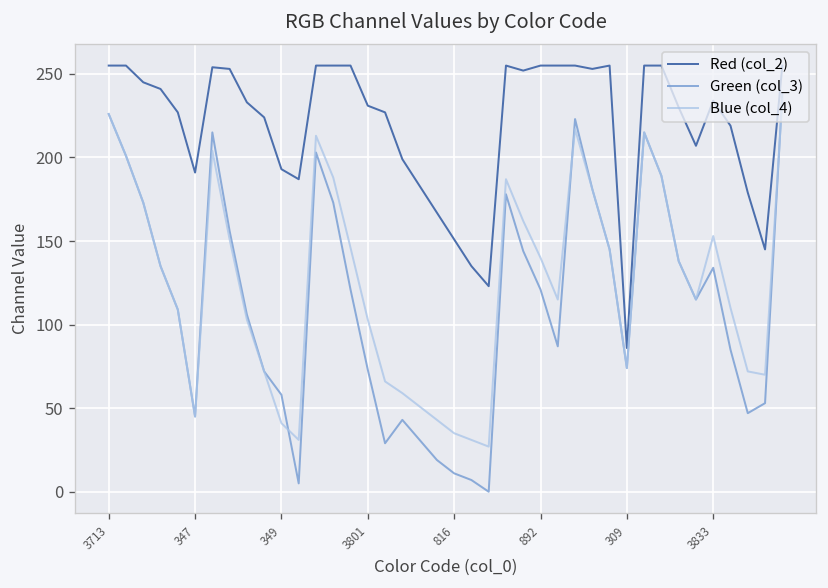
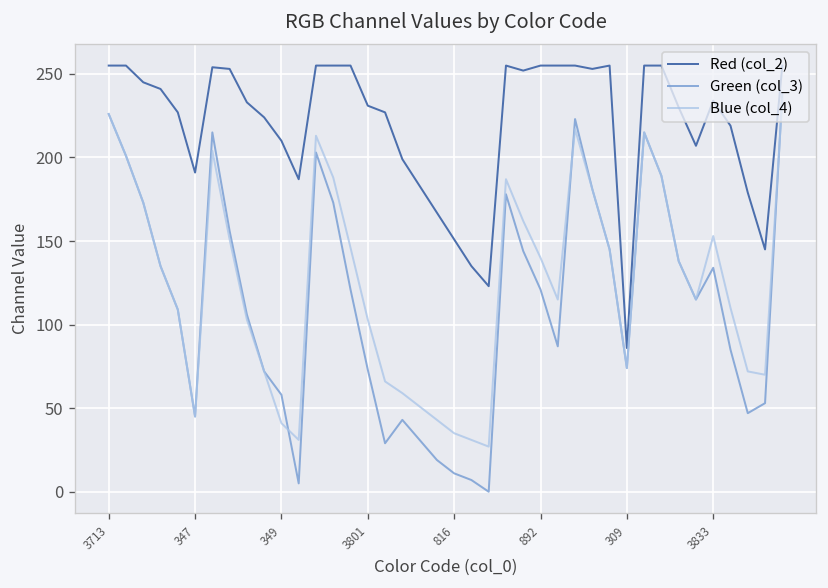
Red (col_2), 349: 193 -> 210
